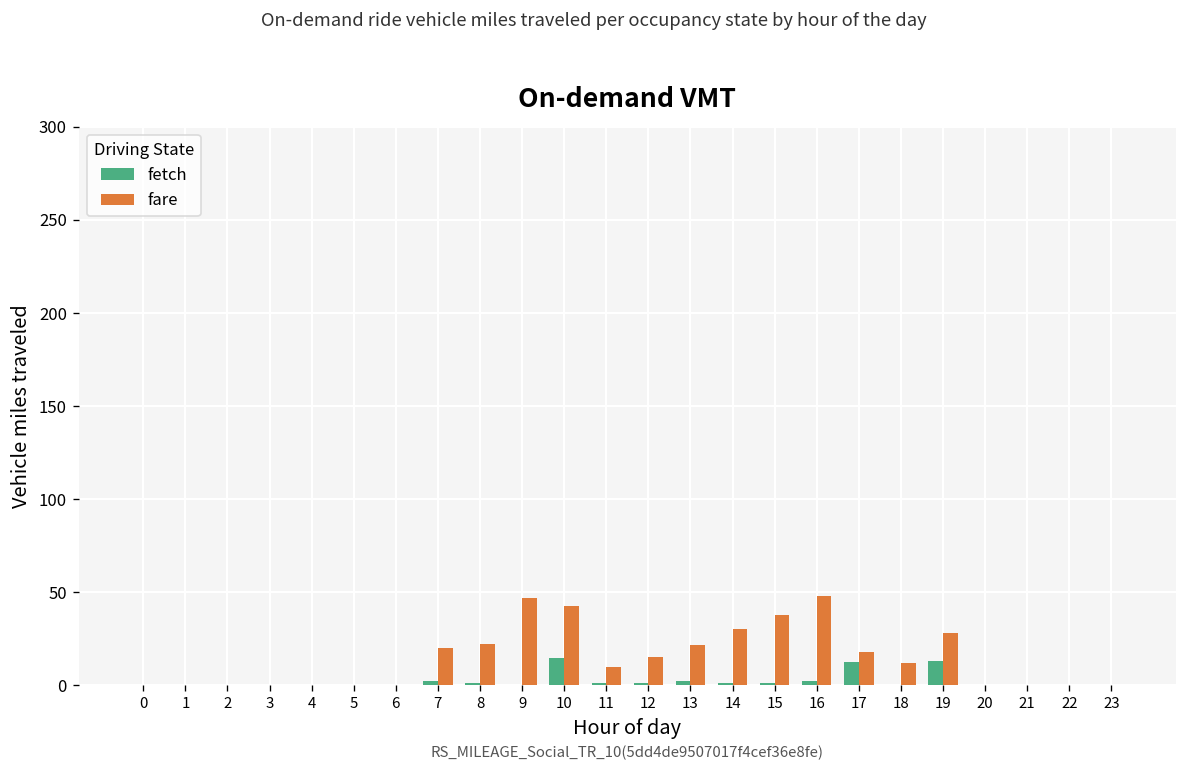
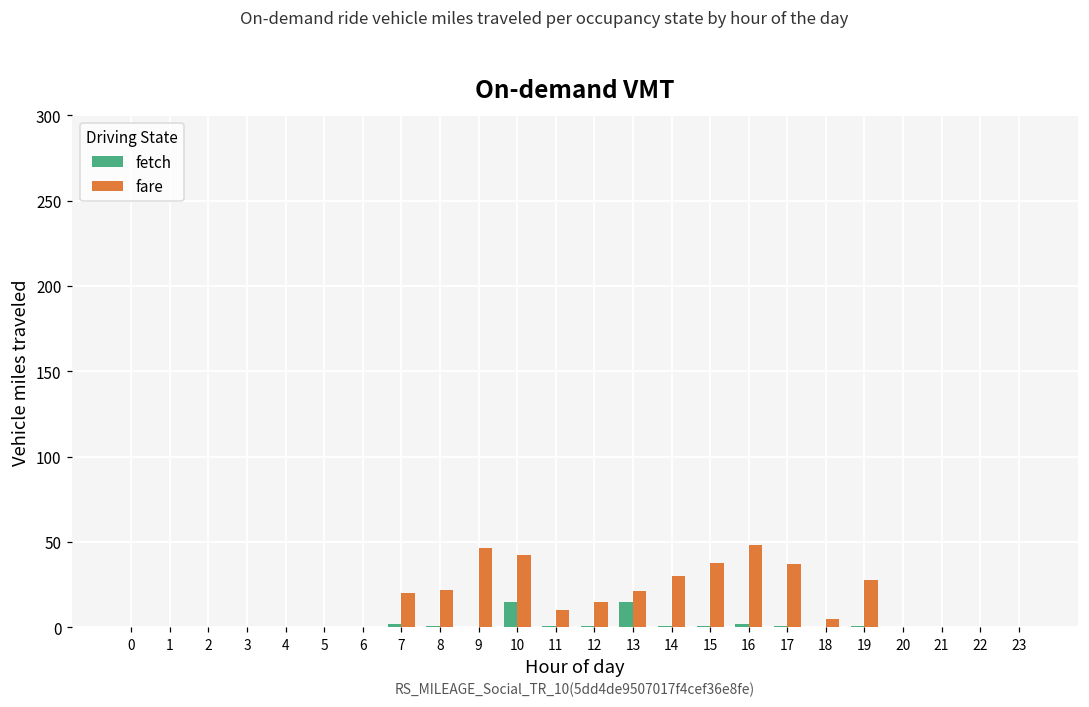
fetch, 13: 2 -> 15
fetch, 17: 12 -> 1
fare, 17: 18 -> 37
fare, 18: 12 -> 5
fetch, 19: 13 -> 1
